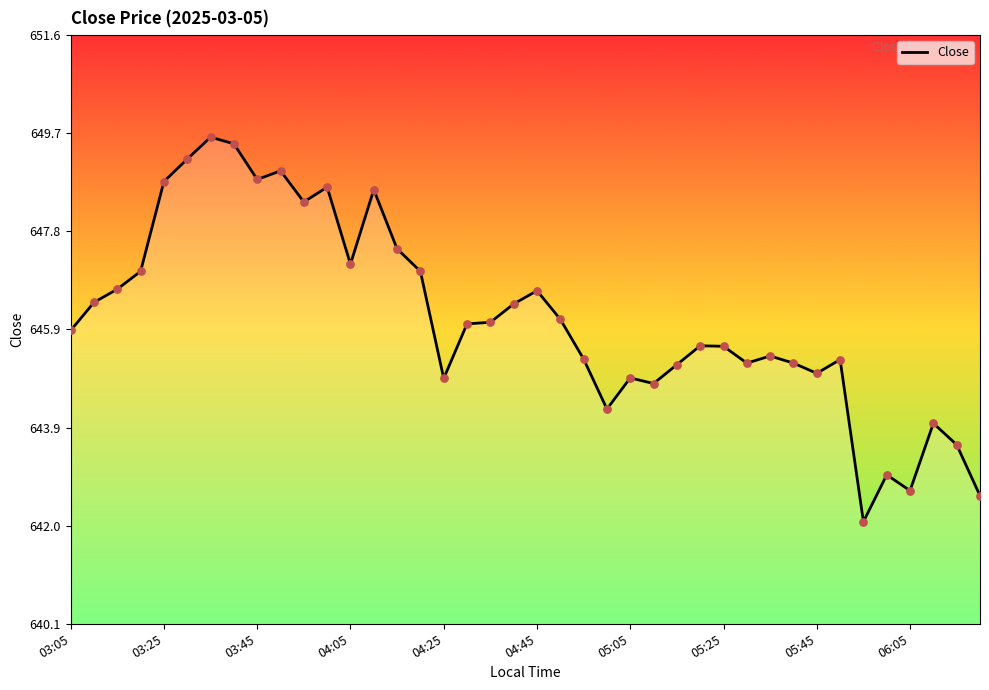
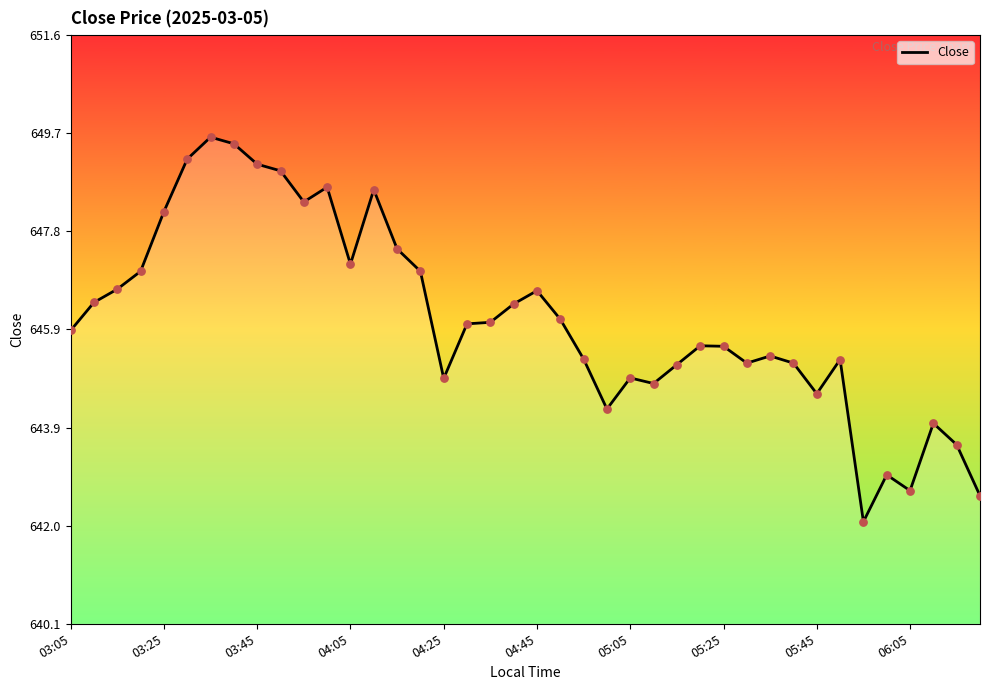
03:25: 648.8 -> 648.2
03:45: 648.8 -> 649.1
05:45: 645.0 -> 644.6
